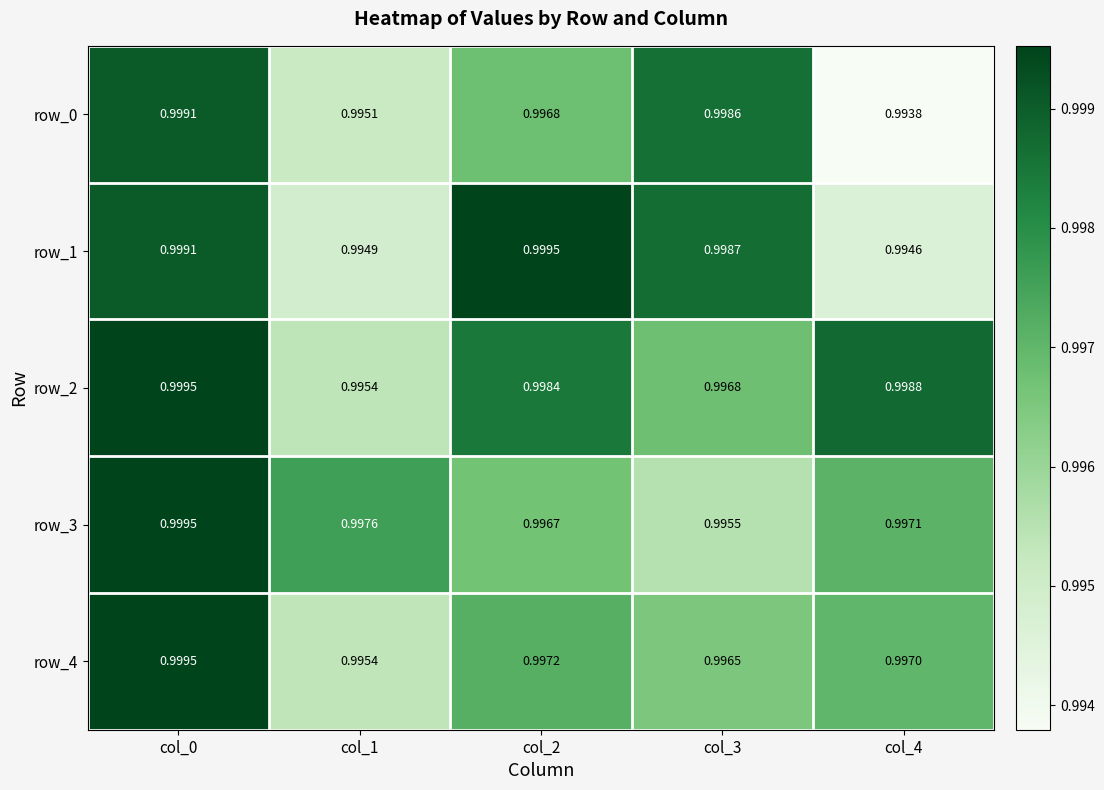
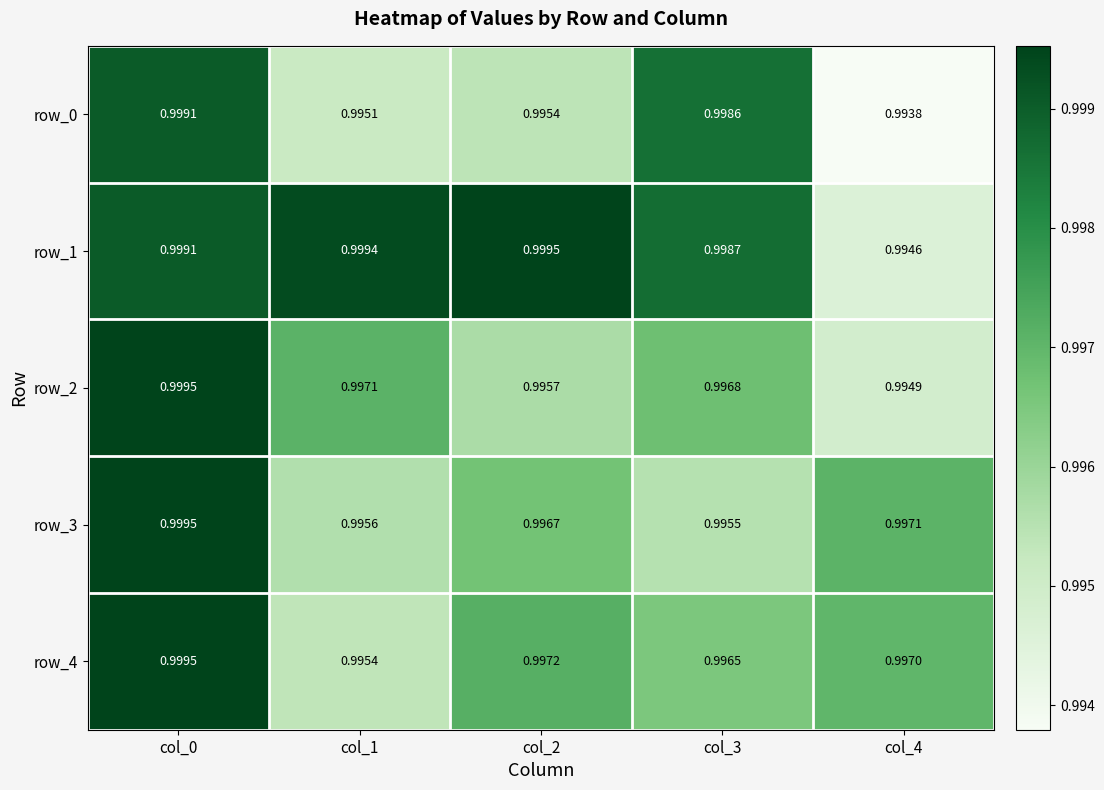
row_0, col_2: 0.9968 -> 0.9954
row_1, col_1: 0.9949 -> 0.9994
row_2, col_1: 0.9954 -> 0.9971
row_2, col_2: 0.9984 -> 0.9957
row_2, col_4: 0.9988 -> 0.9949
row_3, col_1: 0.9976 -> 0.9956
